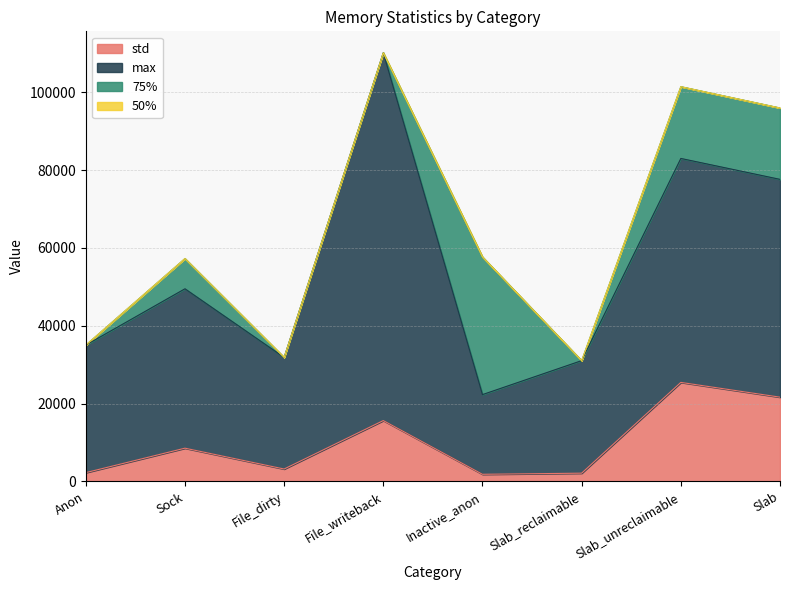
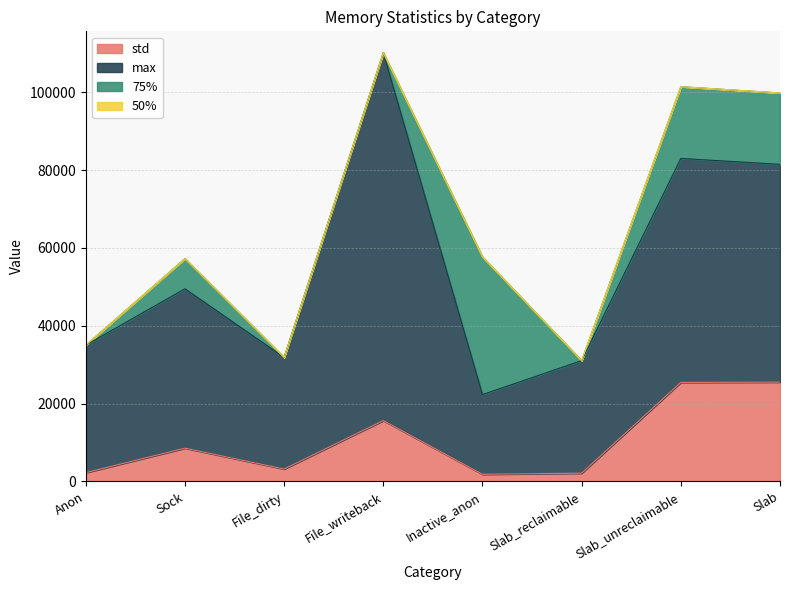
std, Slab: 22000 -> 25000
